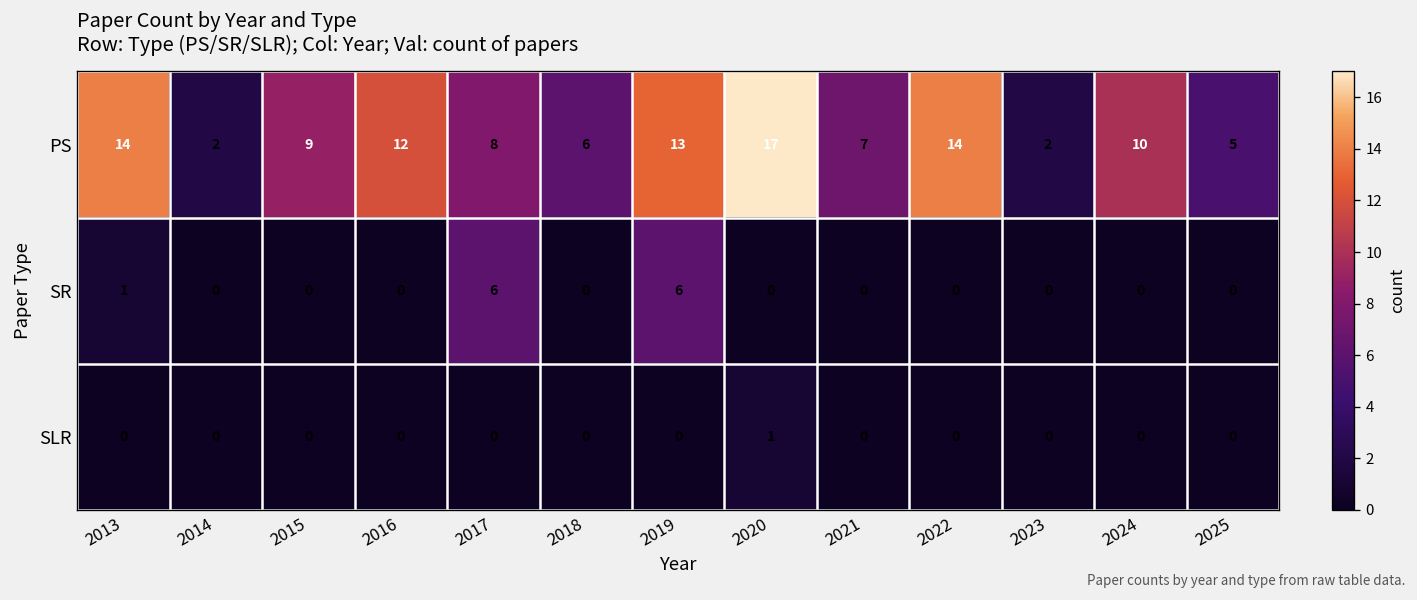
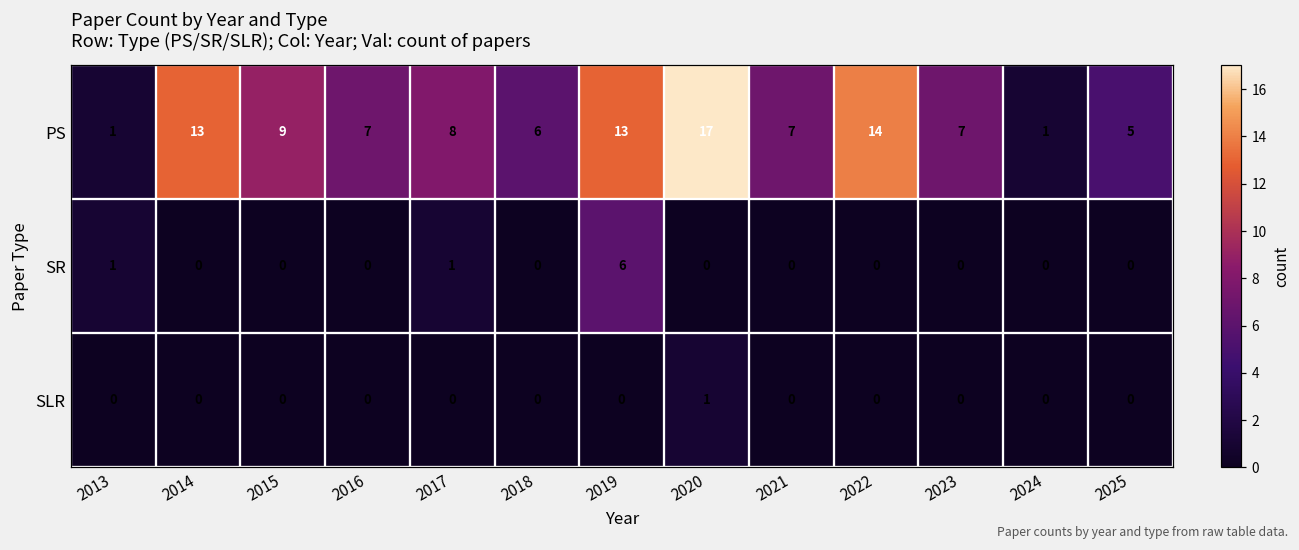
PS, 2013: 14 -> 1
PS, 2014: 2 -> 13
PS, 2016: 12 -> 7
PS, 2023: 2 -> 7
PS, 2024: 10 -> 1
SR, 2017: 6 -> 1
